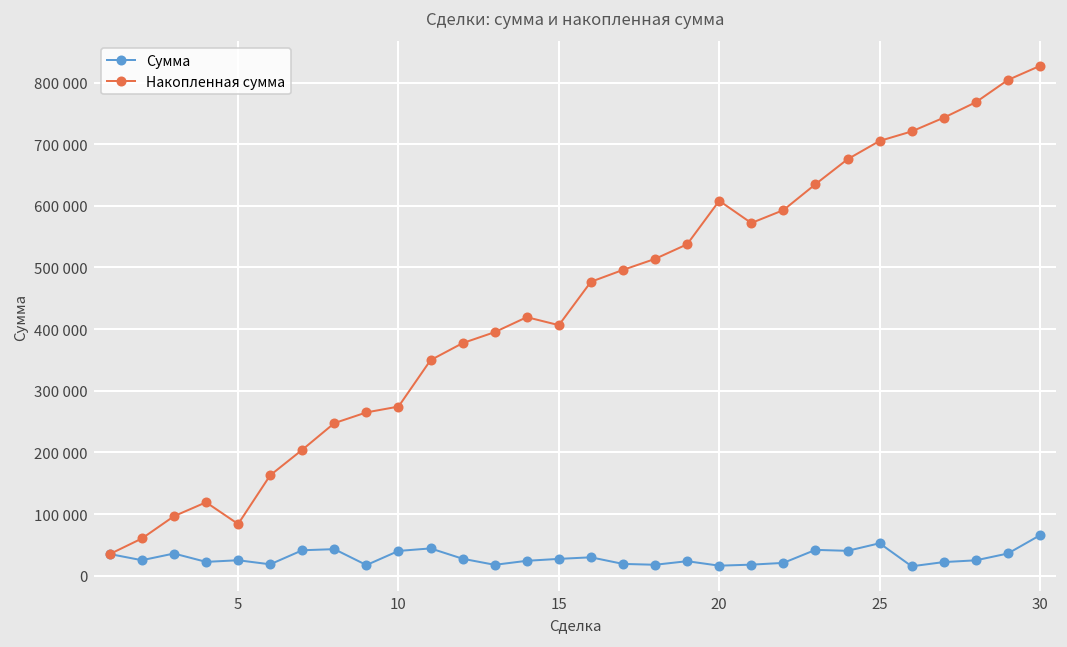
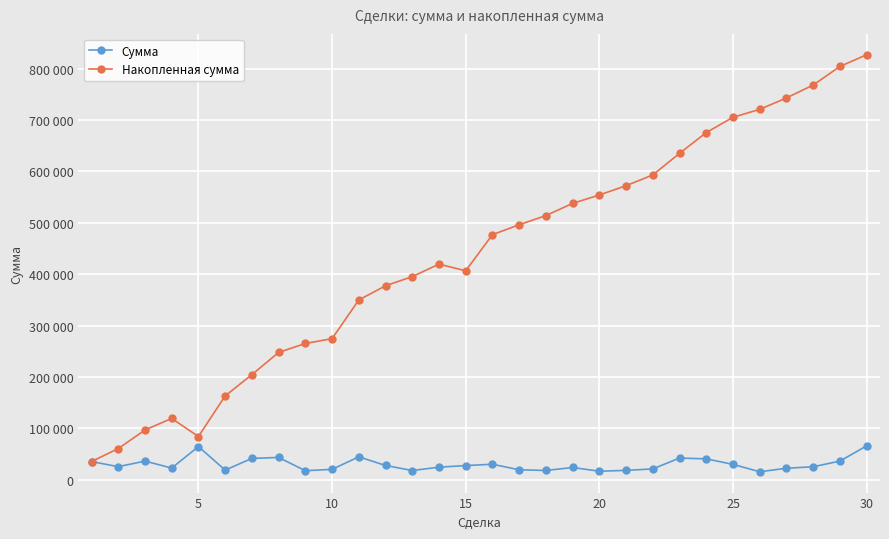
Сумма, 5: 30000 -> 60000
Сумма, 10: 40000 -> 20000
Накопленная сумма, 20: 610000 -> 550000
Сумма, 25: 50000 -> 30000
